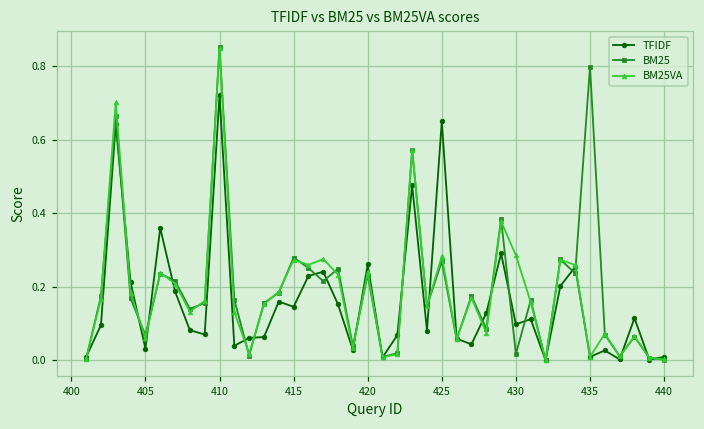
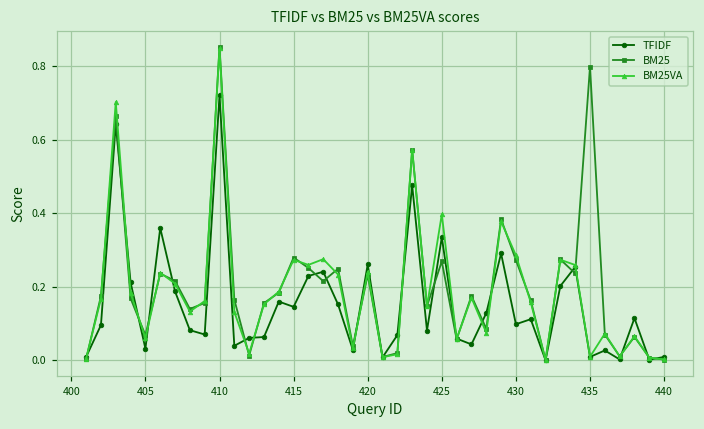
TFIDF, 425: 0.65 -> 0.33
BM25VA, 425: 0.28 -> 0.40
BM25, 430: 0.02 -> 0.27
